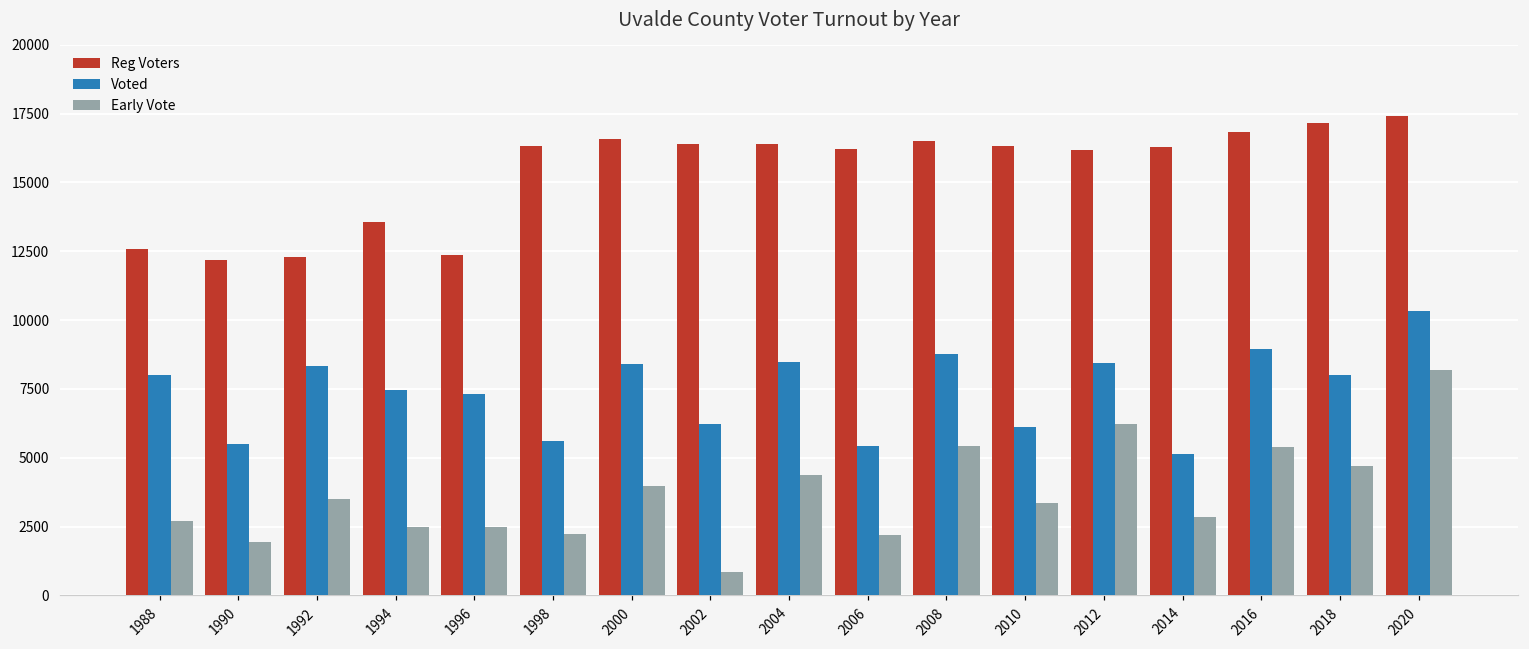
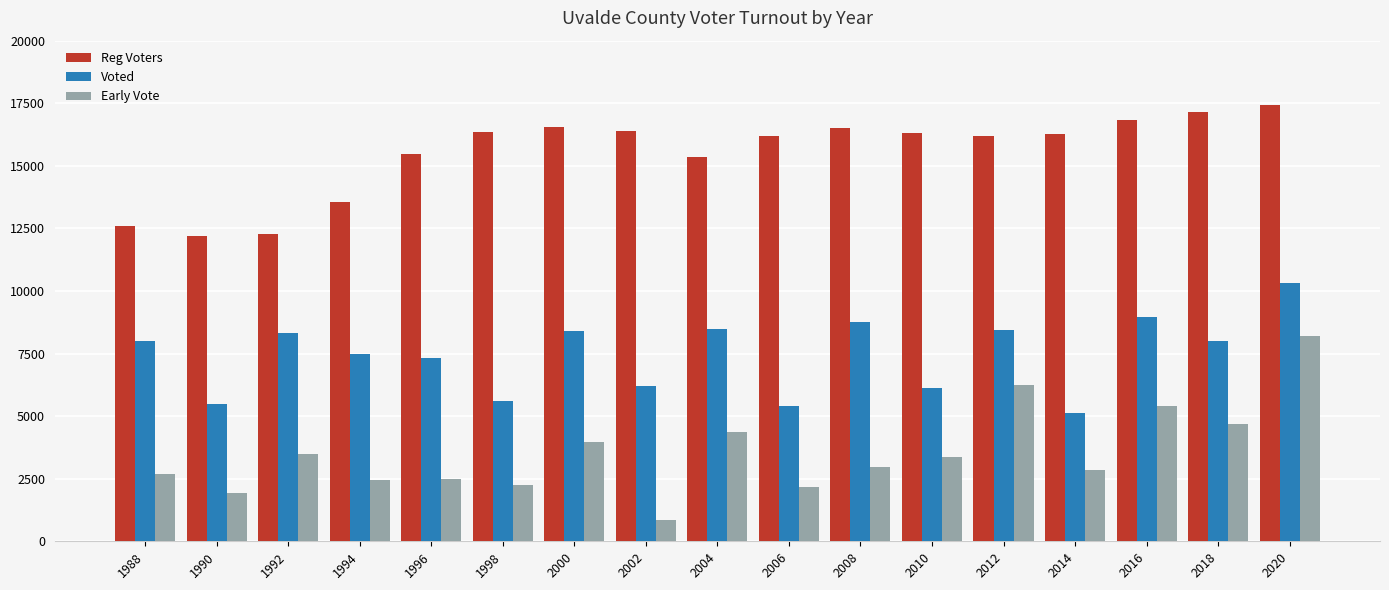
Reg Voters, 1996: 12400 -> 15500
Reg Voters, 2004: 16400 -> 15300
Early Vote, 2008: 5400 -> 3000
